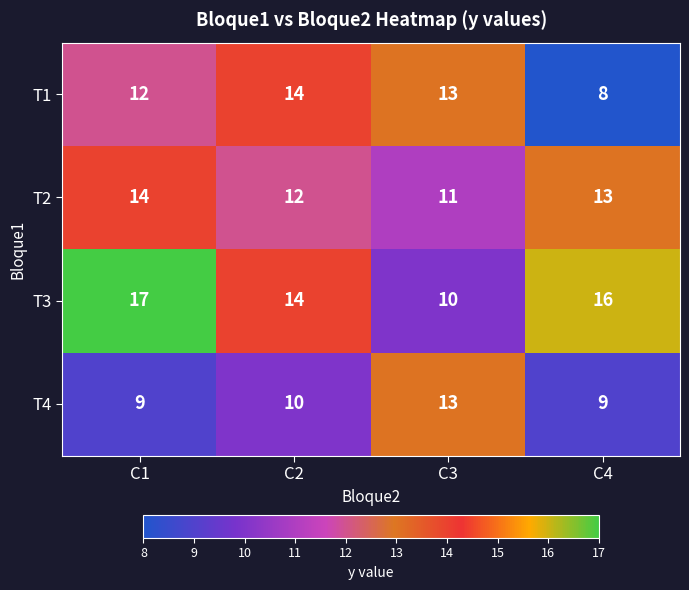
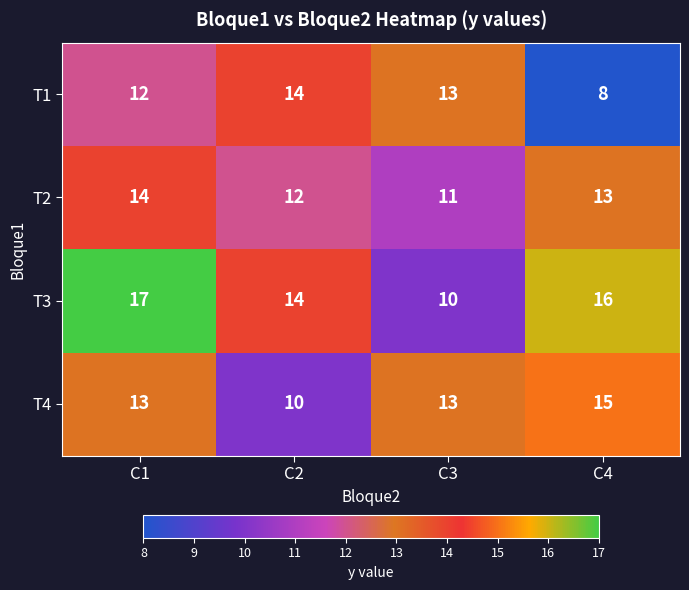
T4, C1: 9 -> 13
T4, C4: 9 -> 15
